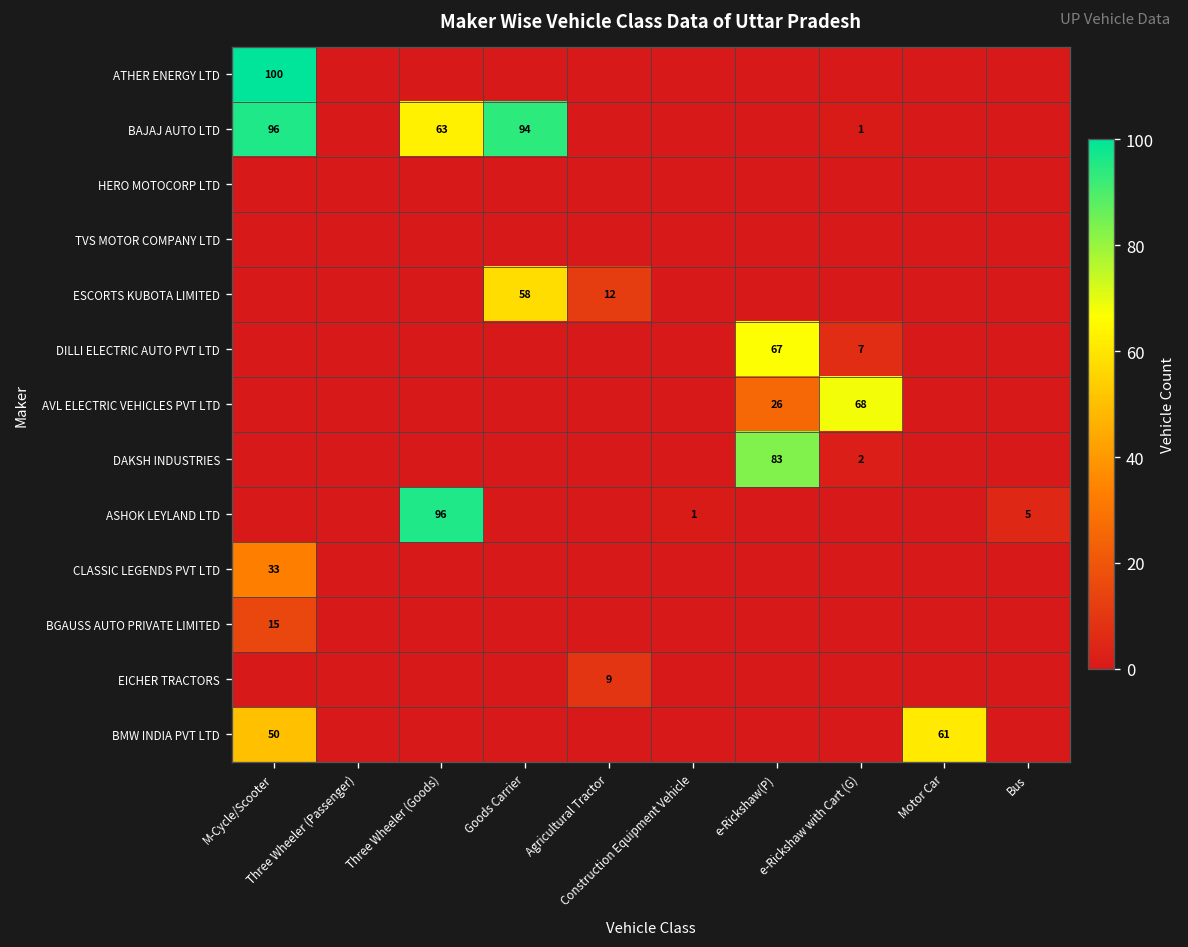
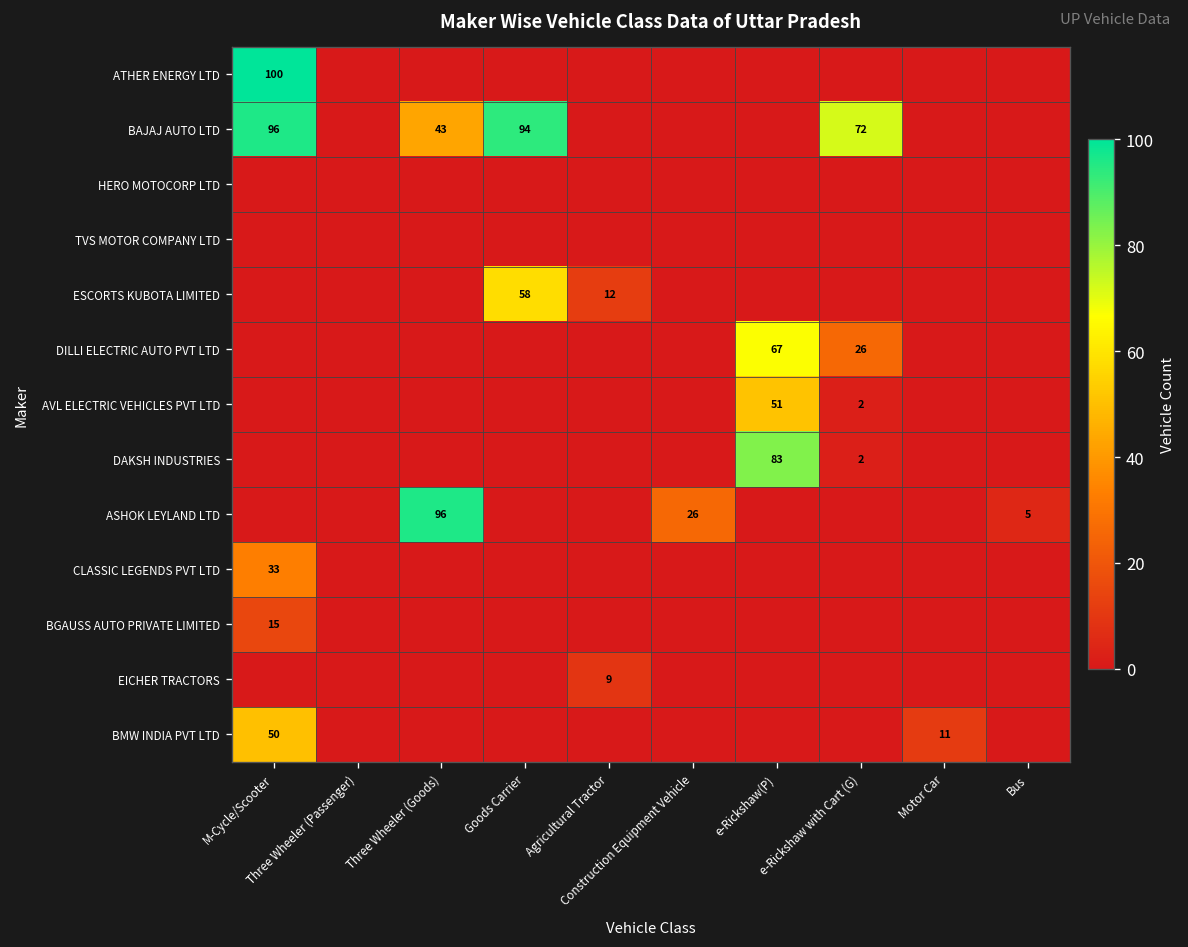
BAJAJ AUTO LTD, Three Wheeler (Goods): 63 -> 43
BAJAJ AUTO LTD, e-Rickshaw with Cart (G): 1 -> 72
DILLI ELECTRIC AUTO PVT LTD, e-Rickshaw with Cart (G): 7 -> 26
AVL ELECTRIC VEHICLES PVT LTD, e-Rickshaw(P): 26 -> 51
AVL ELECTRIC VEHICLES PVT LTD, e-Rickshaw with Cart (G): 68 -> 2
ASHOK LEYLAND LTD, Construction Equipment Vehicle: 1 -> 26
BMW INDIA PVT LTD, Motor Car: 61 -> 11
